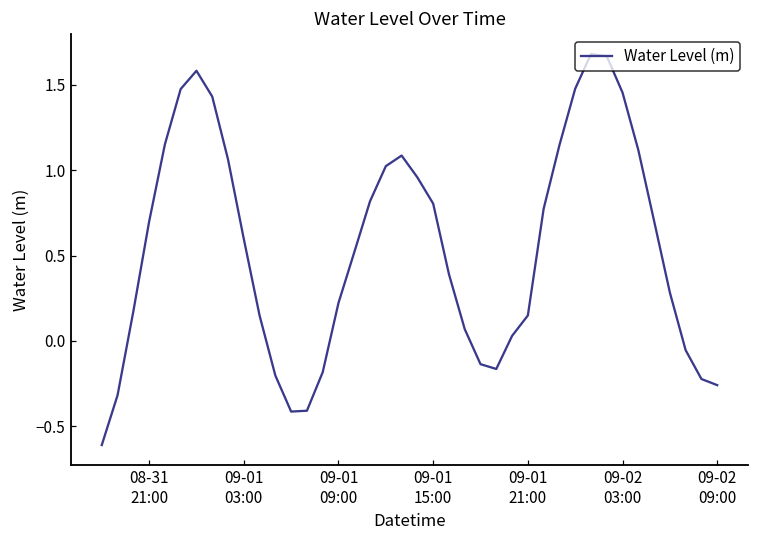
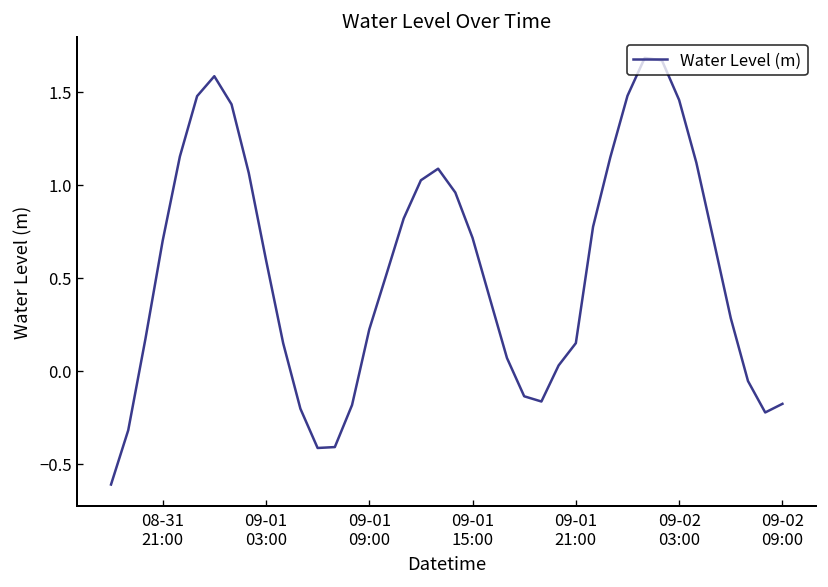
09-01 15:00: 0.80 -> 0.71
09-02 09:00: -0.26 -> -0.18
